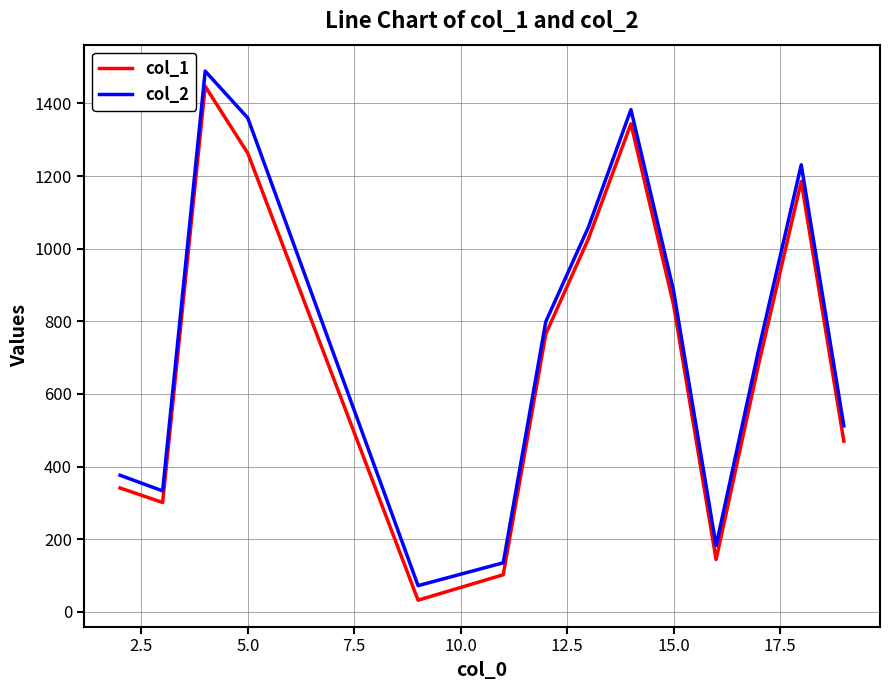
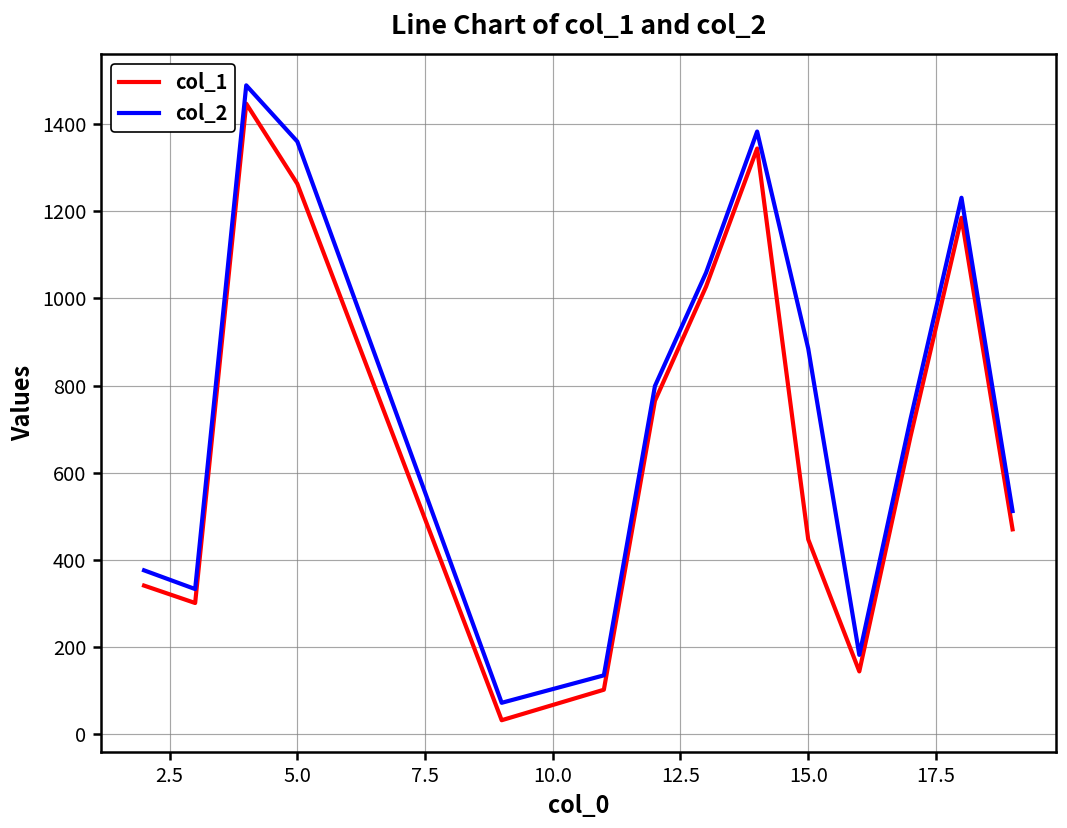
col_1, 15.0: 850 -> 450
